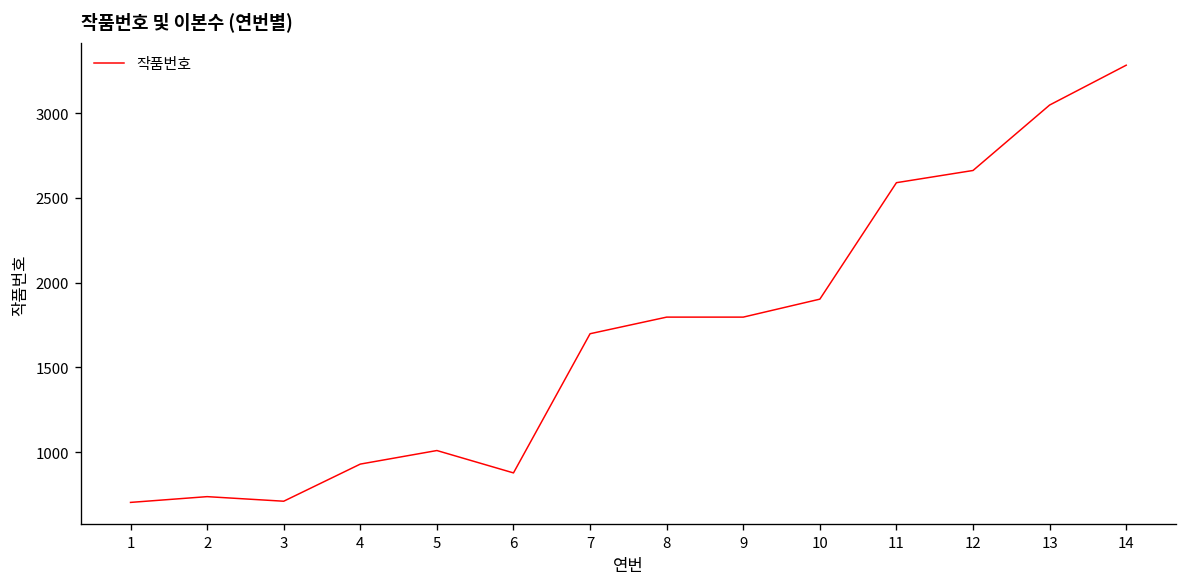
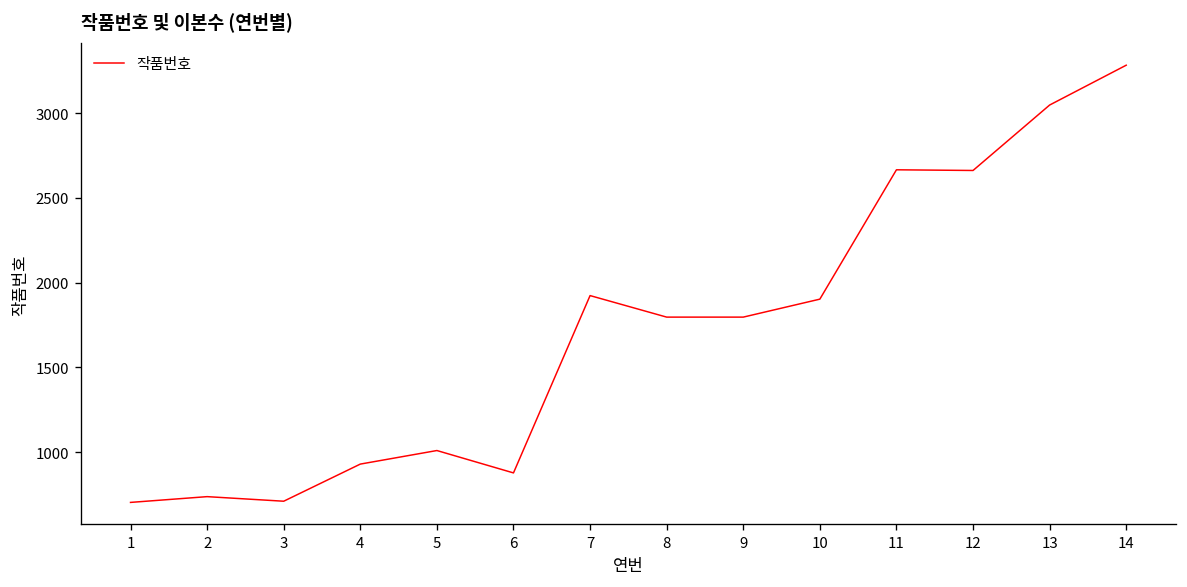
7: 1700 -> 1920
11: 2590 -> 2670
